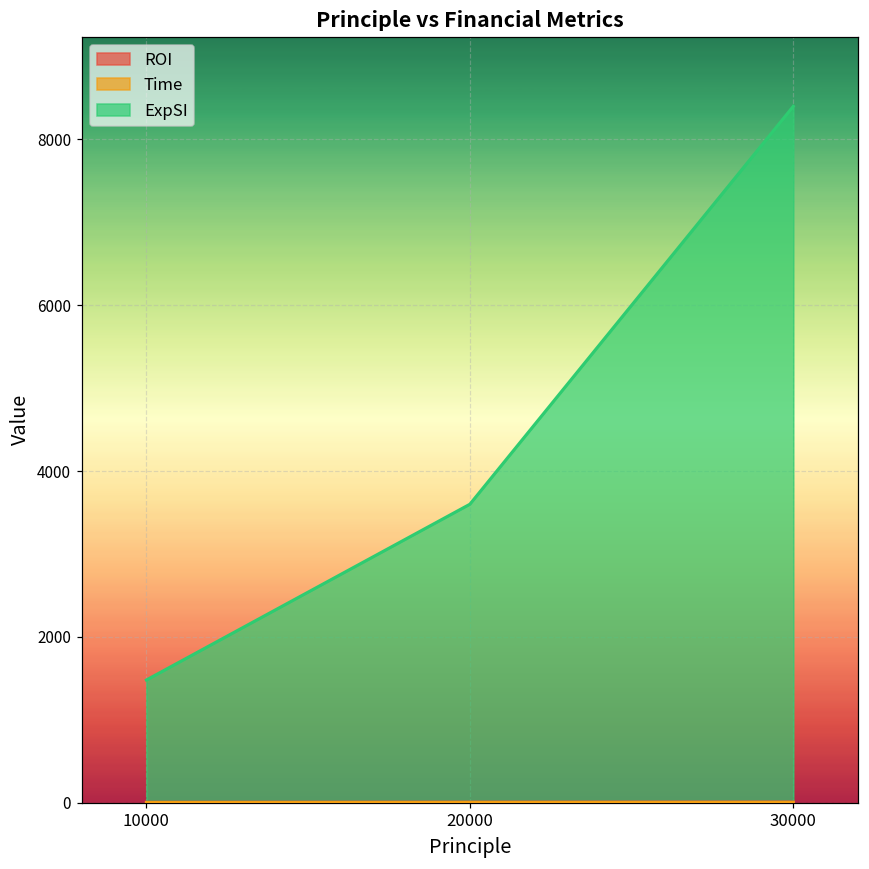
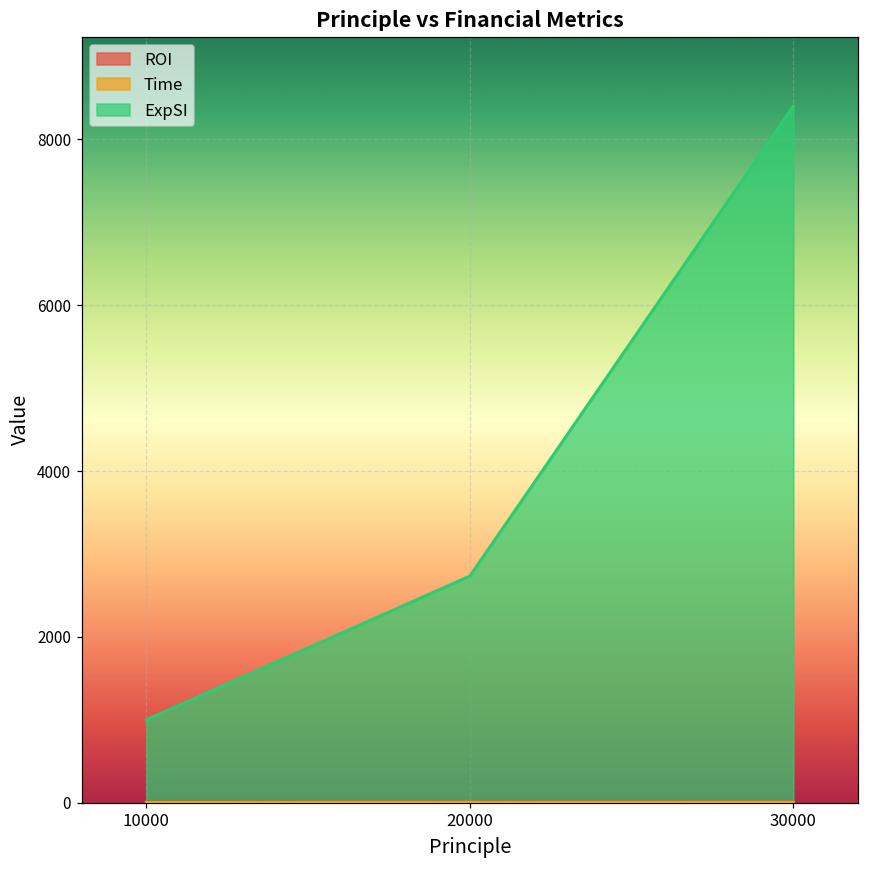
ExpSI, 10000: 1500 -> 1000
ExpSI, 20000: 3600 -> 2700
